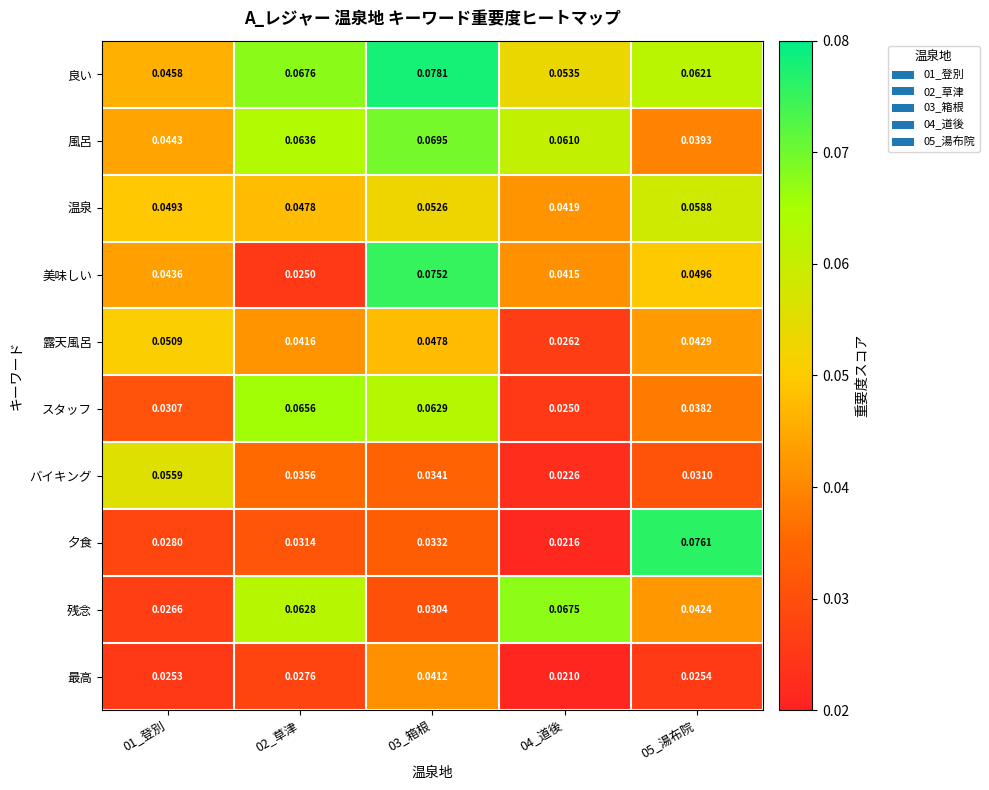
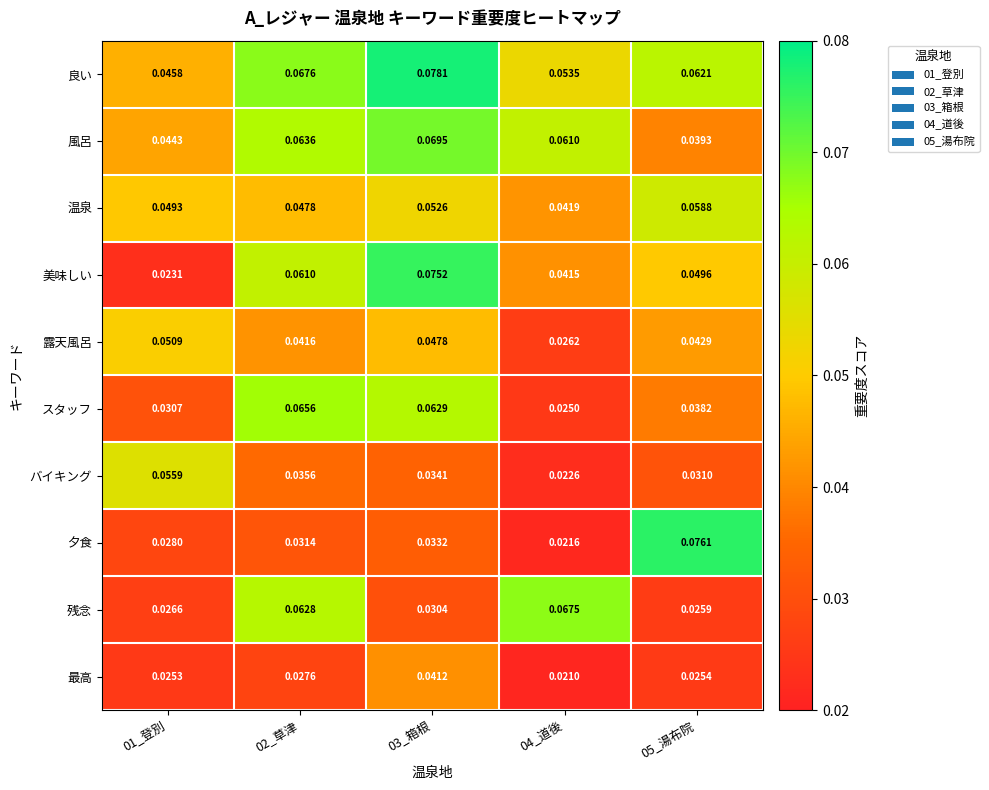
美味しい, 01_登別: 0.0436 -> 0.0231
美味しい, 02_草津: 0.0250 -> 0.0610
残念, 05_湯布院: 0.0424 -> 0.0259
